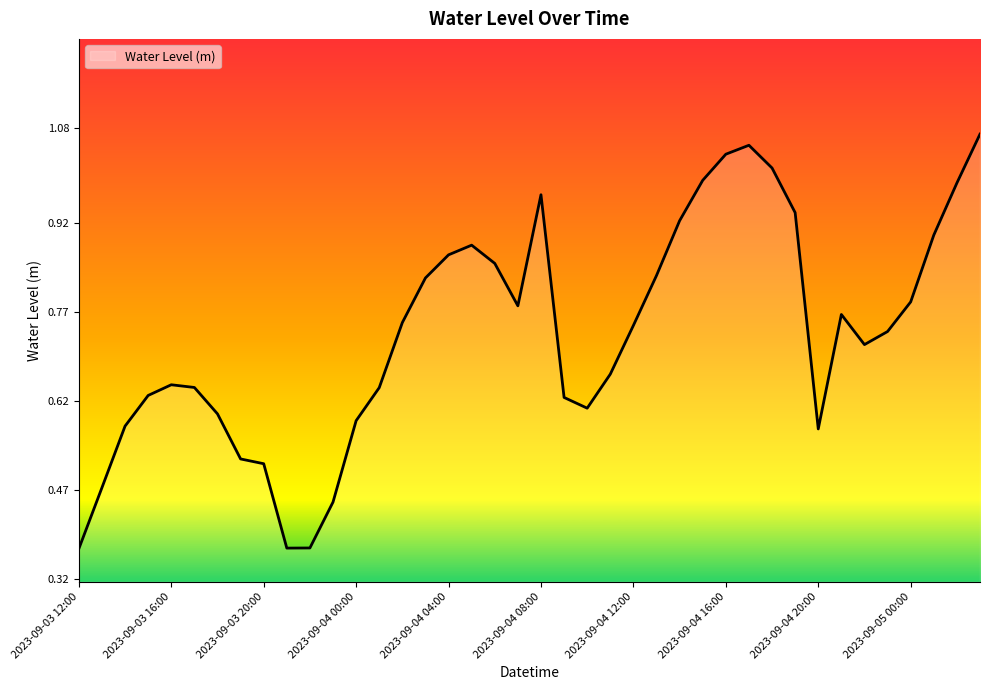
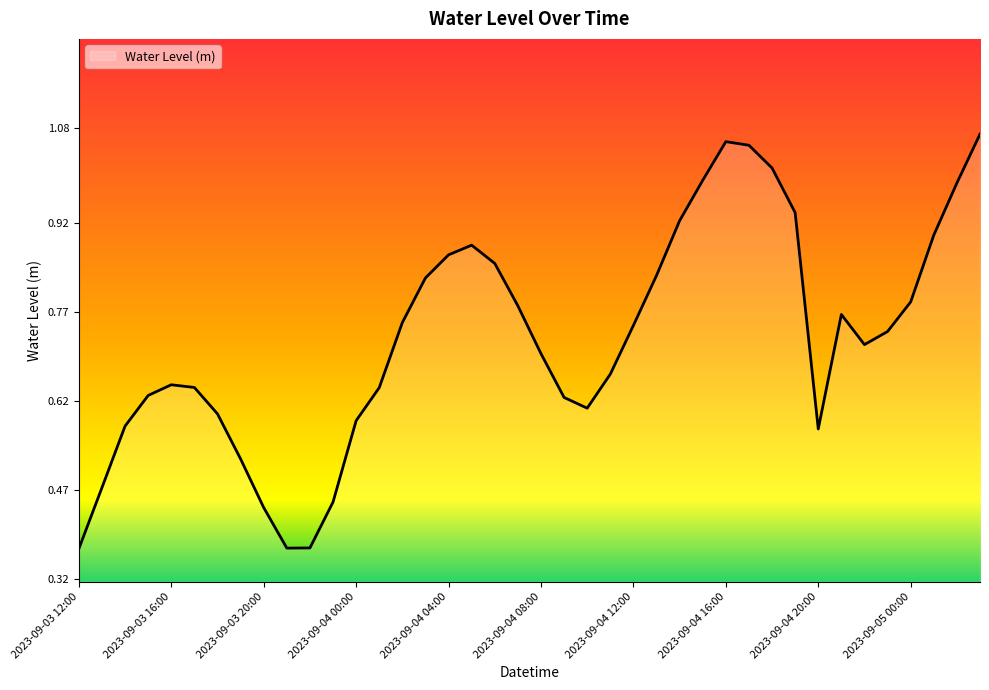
2023-09-03 20:00: 0.51 -> 0.44
2023-09-04 08:00: 0.97 -> 0.70
2023-09-04 16:00: 1.04 -> 1.06
